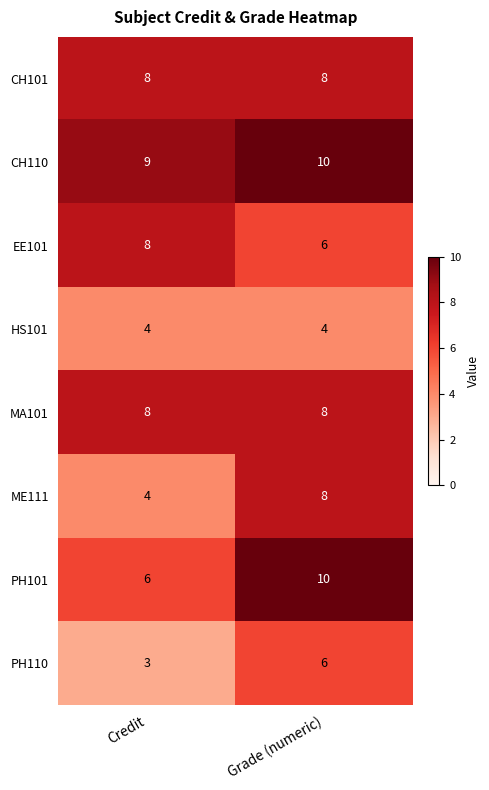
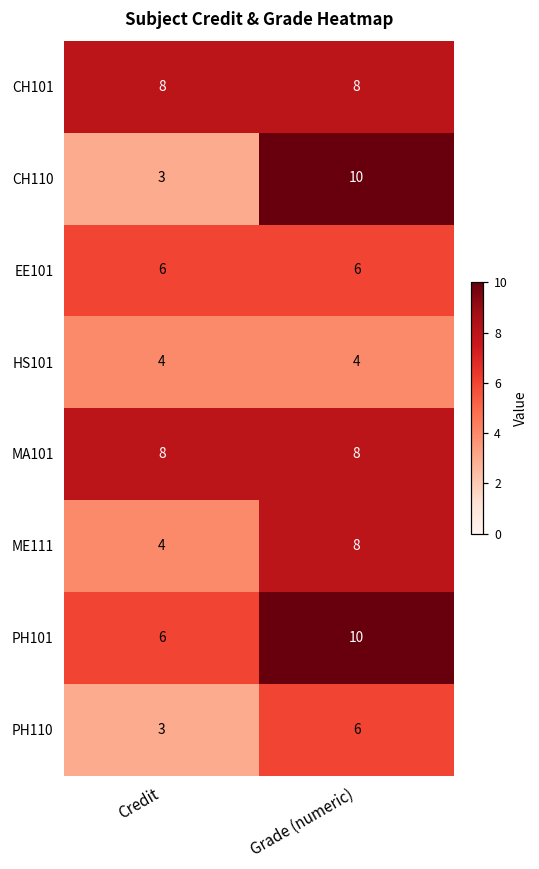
CH110, Credit: 9 -> 3
EE101, Credit: 8 -> 6
